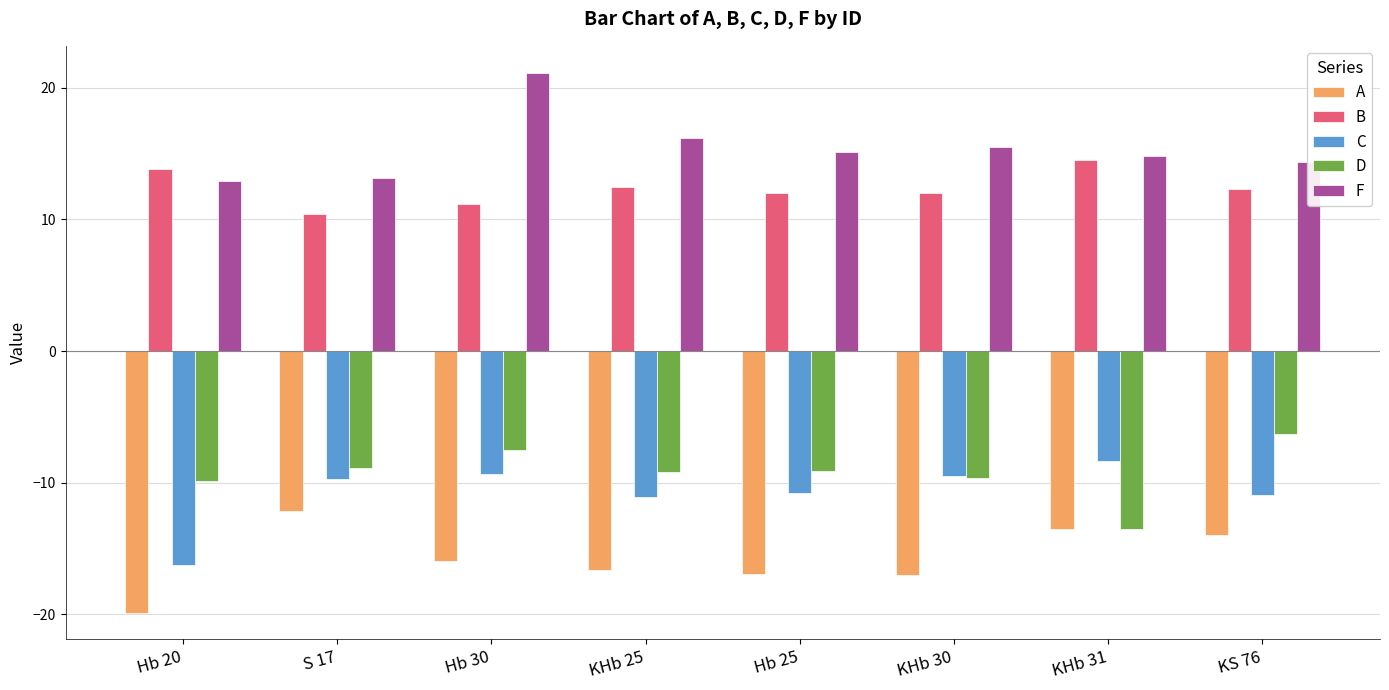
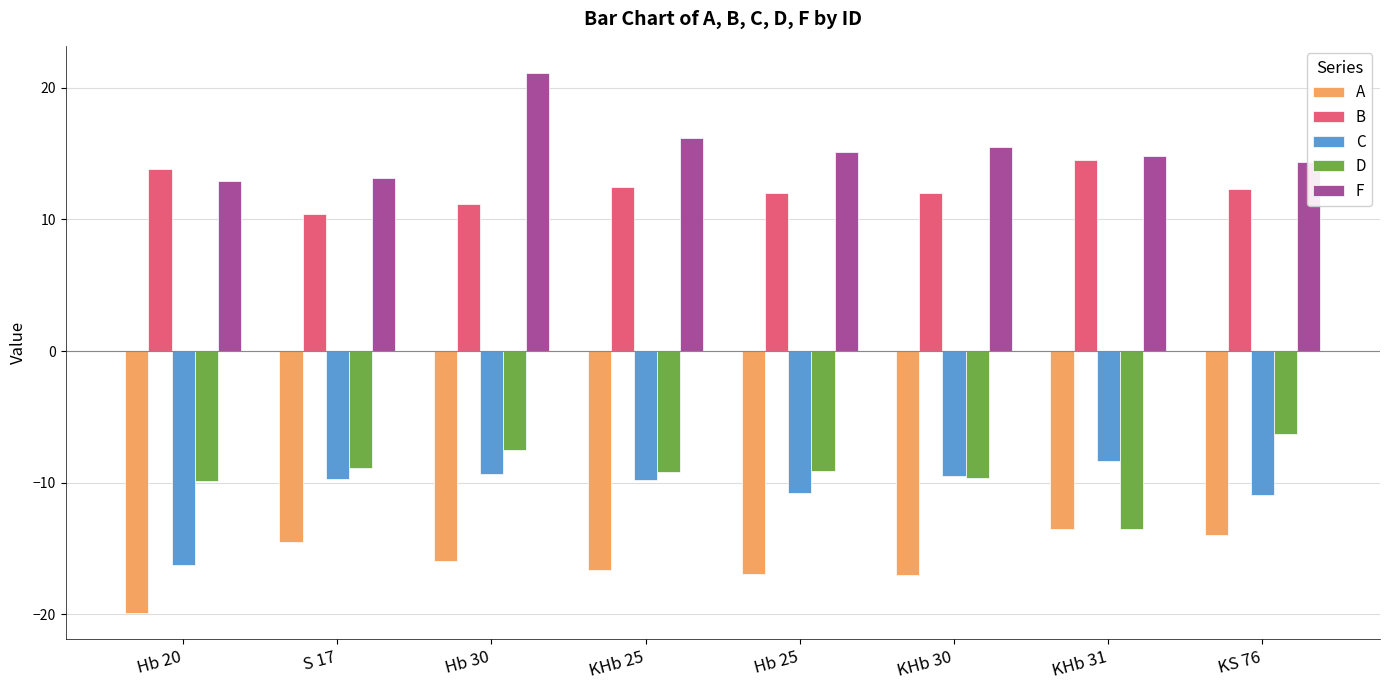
A, S 17: -12.2 -> -14.5
C, KHb 25: -11.1 -> -9.8
